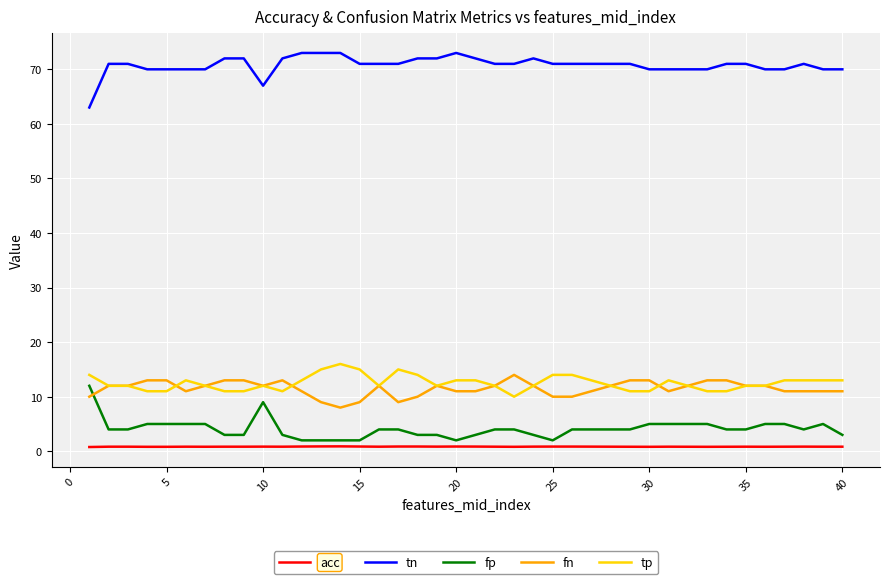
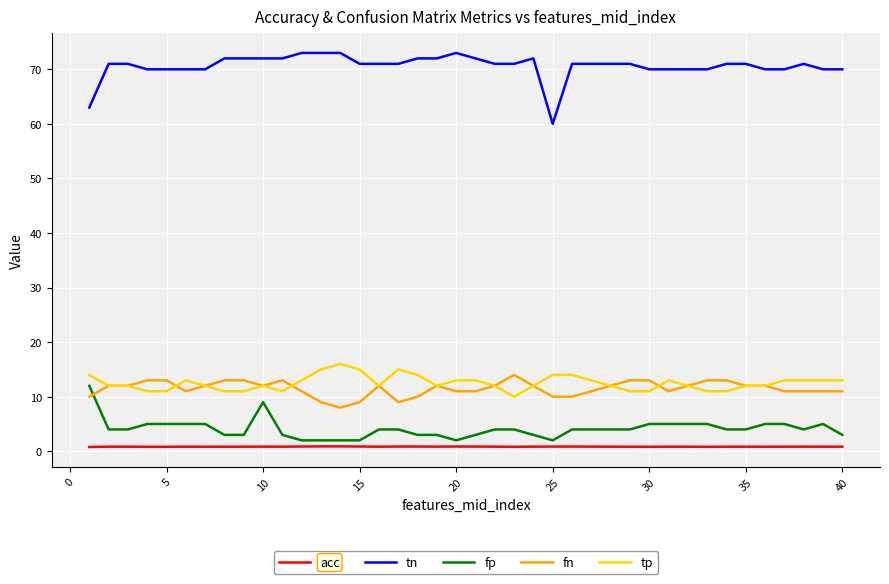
tn, 10: 67 -> 72
tn, 25: 71 -> 60
